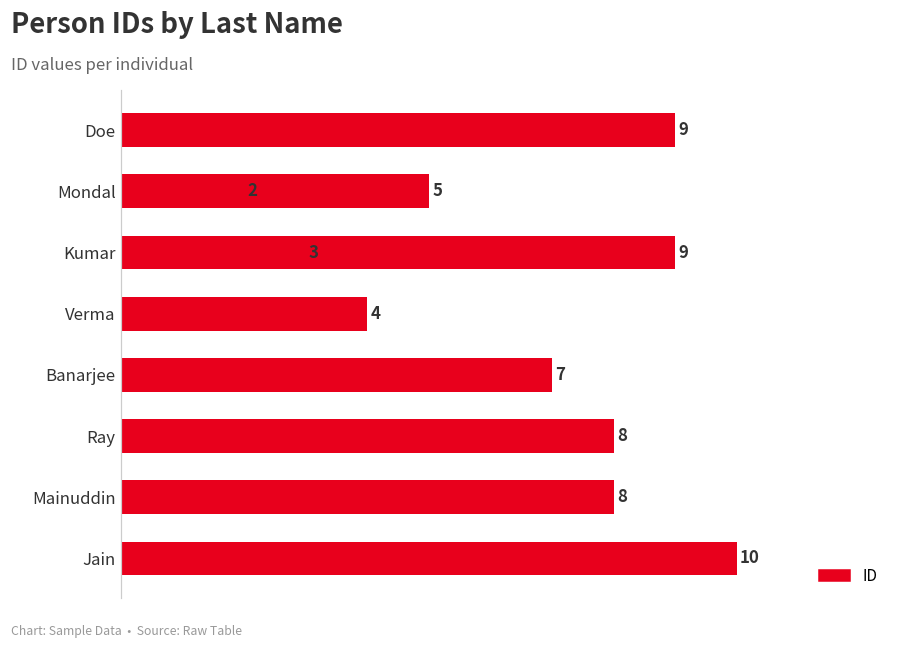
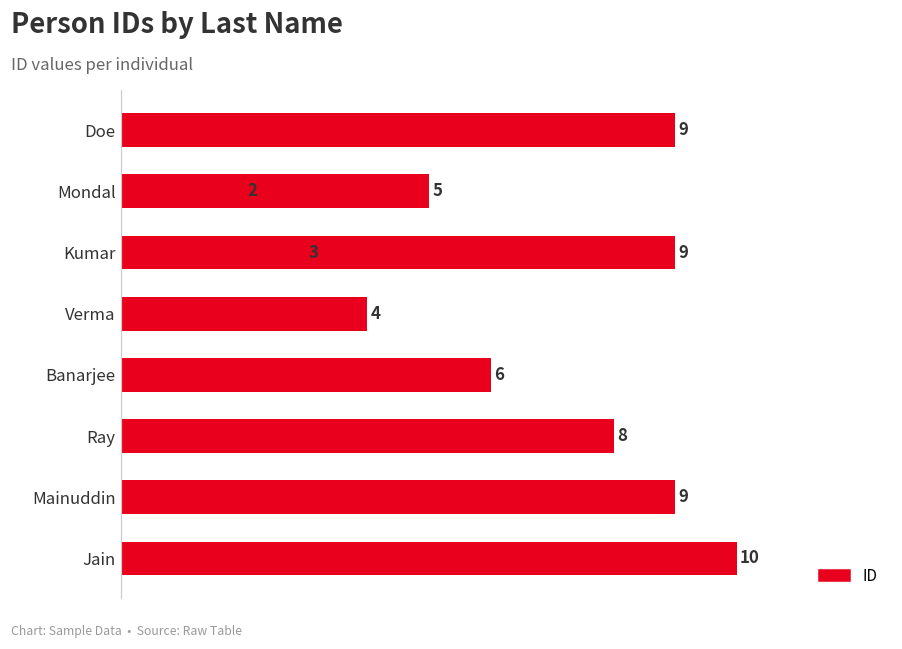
Banarjee: 7 -> 6
Mainuddin: 8 -> 9
